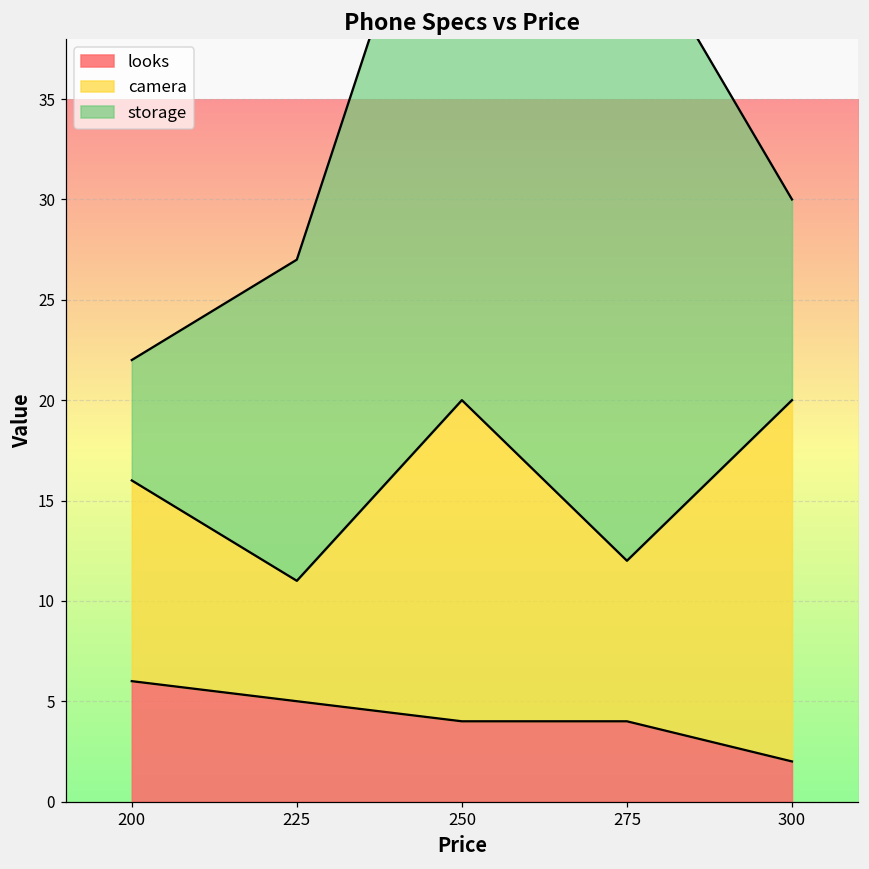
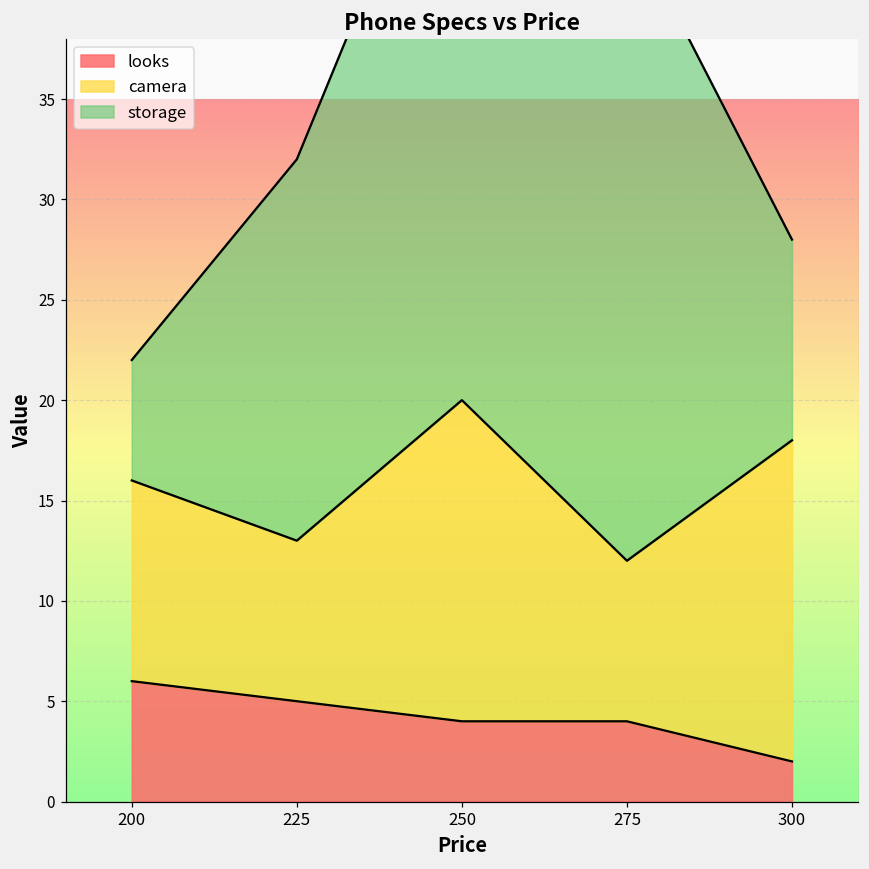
camera, 225: 6 -> 8
storage, 225: 16 -> 19
camera, 300: 18 -> 16
